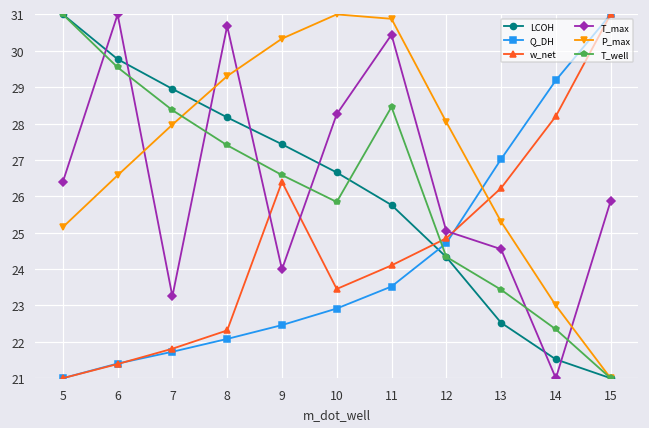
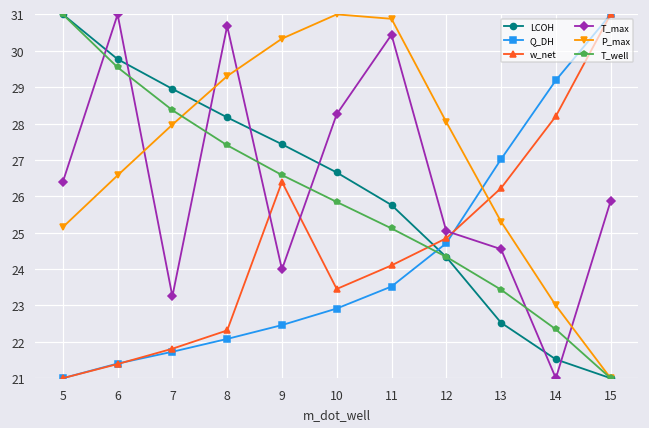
T_well, 11: 28.5 -> 25.1
